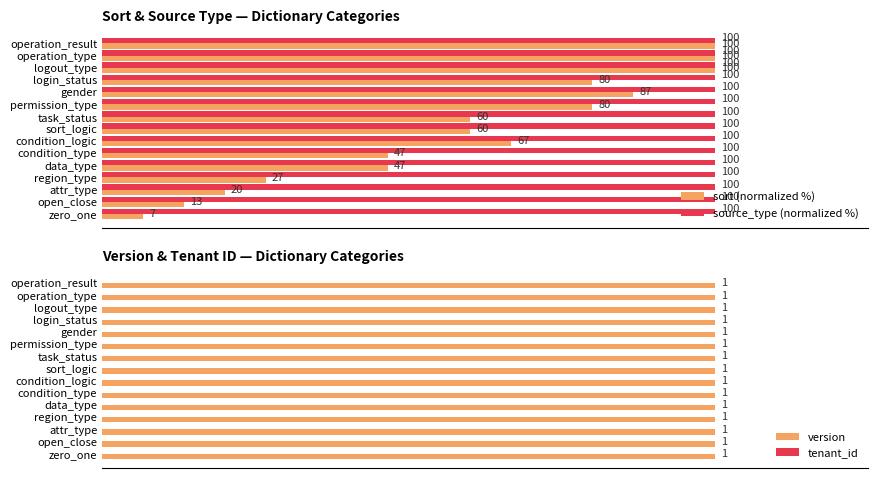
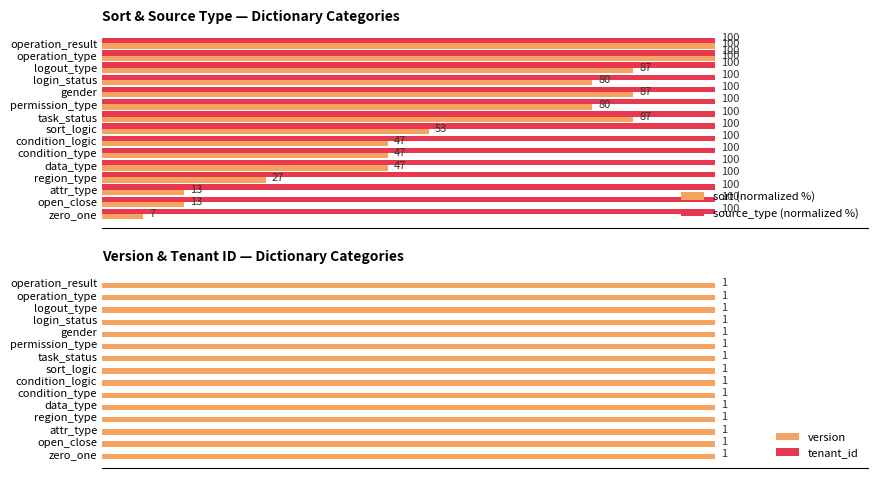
Sort & Source Type — Dictionary Categories, sort (normalized %), logout_type: 100 -> 87
Sort & Source Type — Dictionary Categories, sort (normalized %), task_status: 60 -> 87
Sort & Source Type — Dictionary Categories, sort (normalized %), sort_logic: 60 -> 53
Sort & Source Type — Dictionary Categories, sort (normalized %), condition_logic: 67 -> 47
Sort & Source Type — Dictionary Categories, sort (normalized %), attr_type: 20 -> 13
